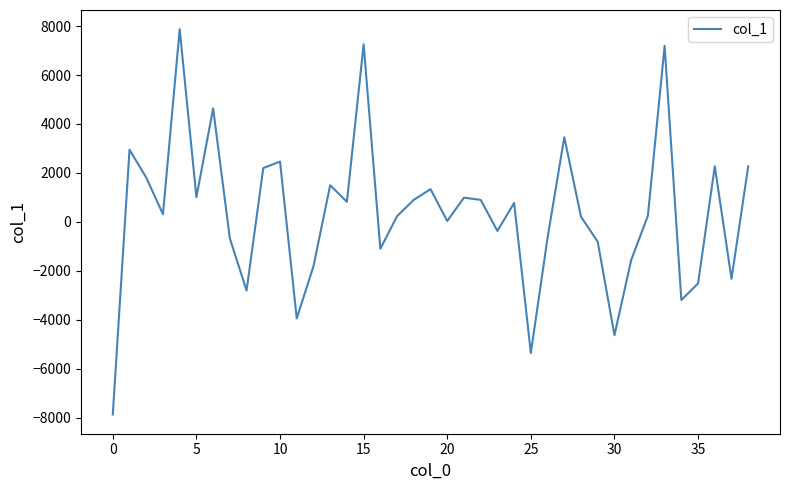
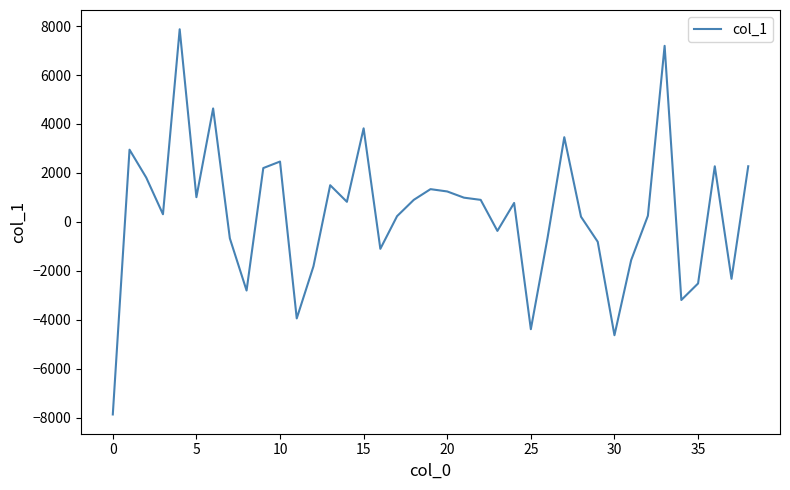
15: 7300 -> 3800
20: 0 -> 1200
25: -5400 -> -4400
